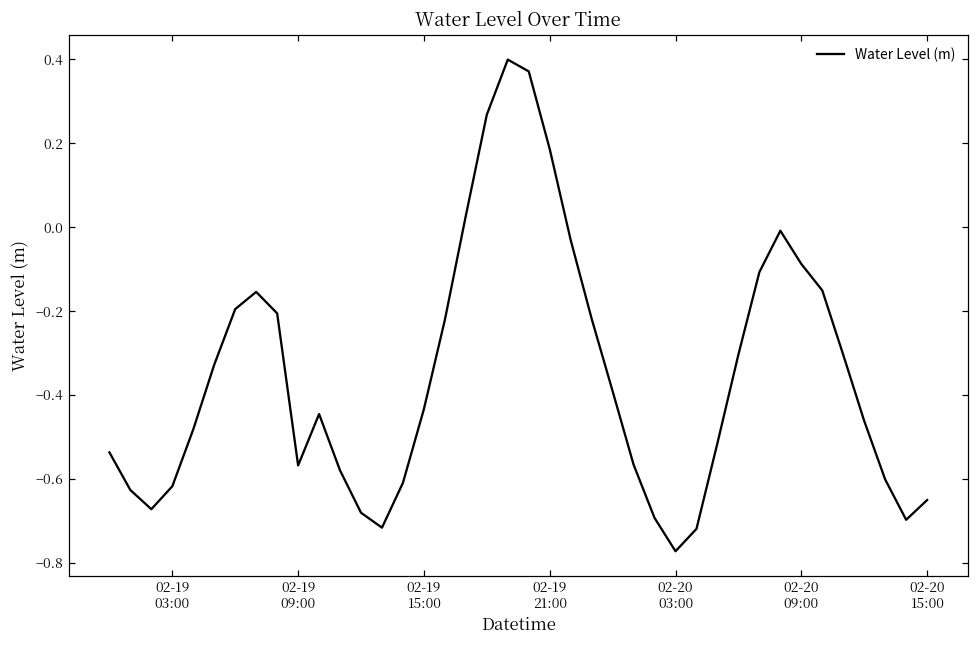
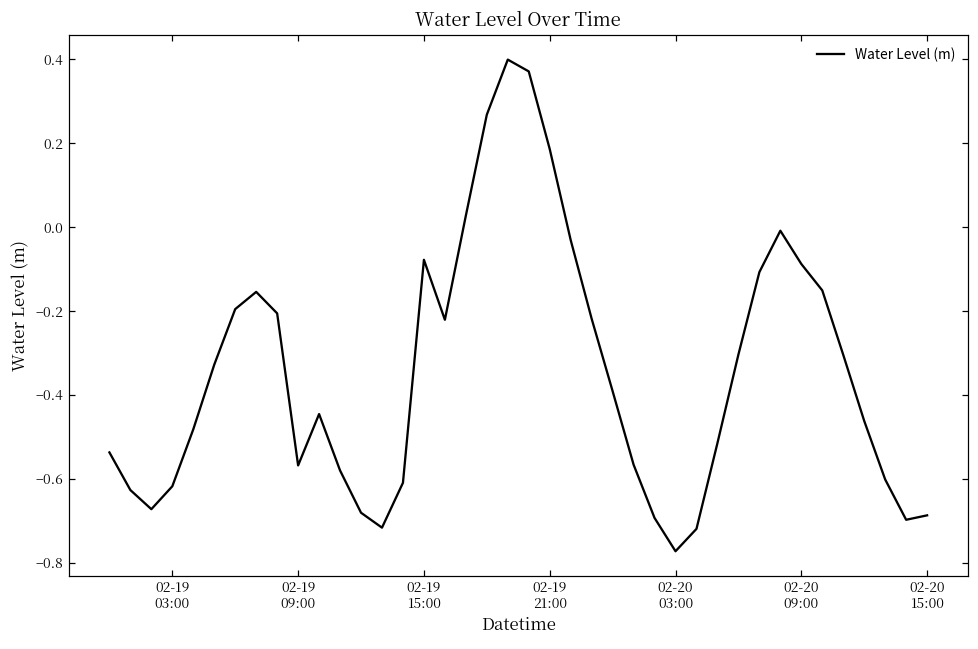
02-19 15:00: -0.43 -> -0.08
02-20 15:00: -0.65 -> -0.69
